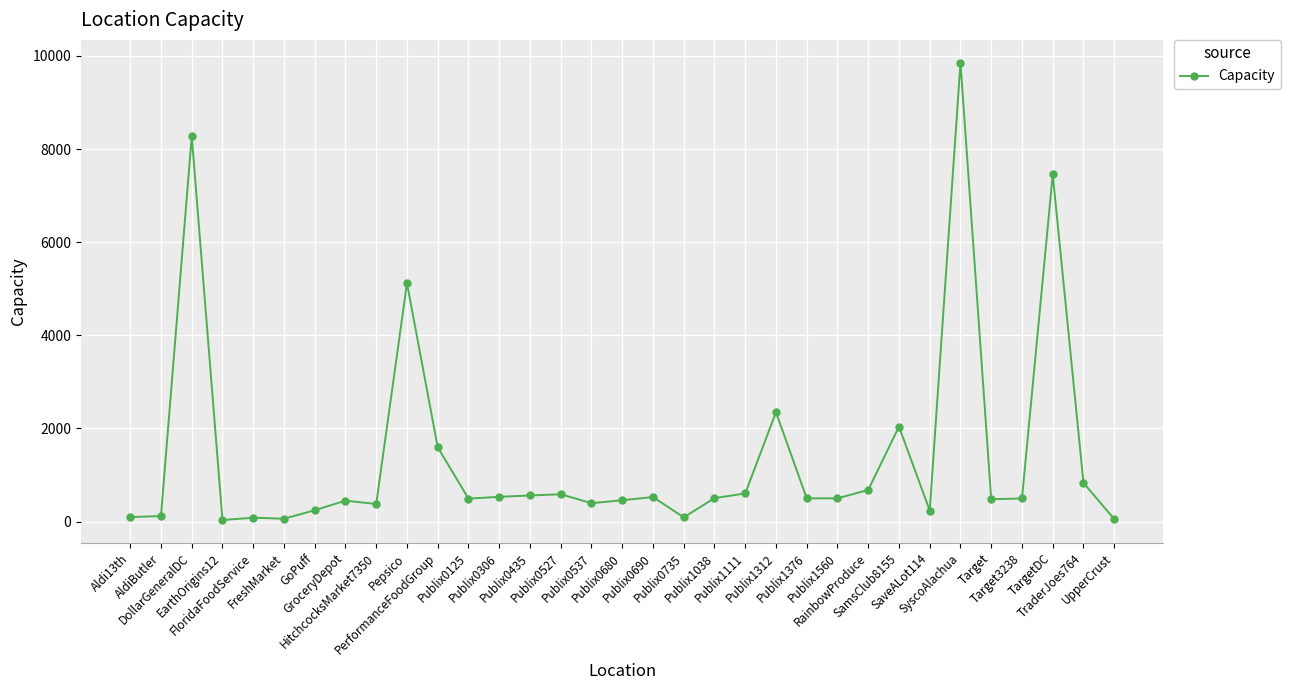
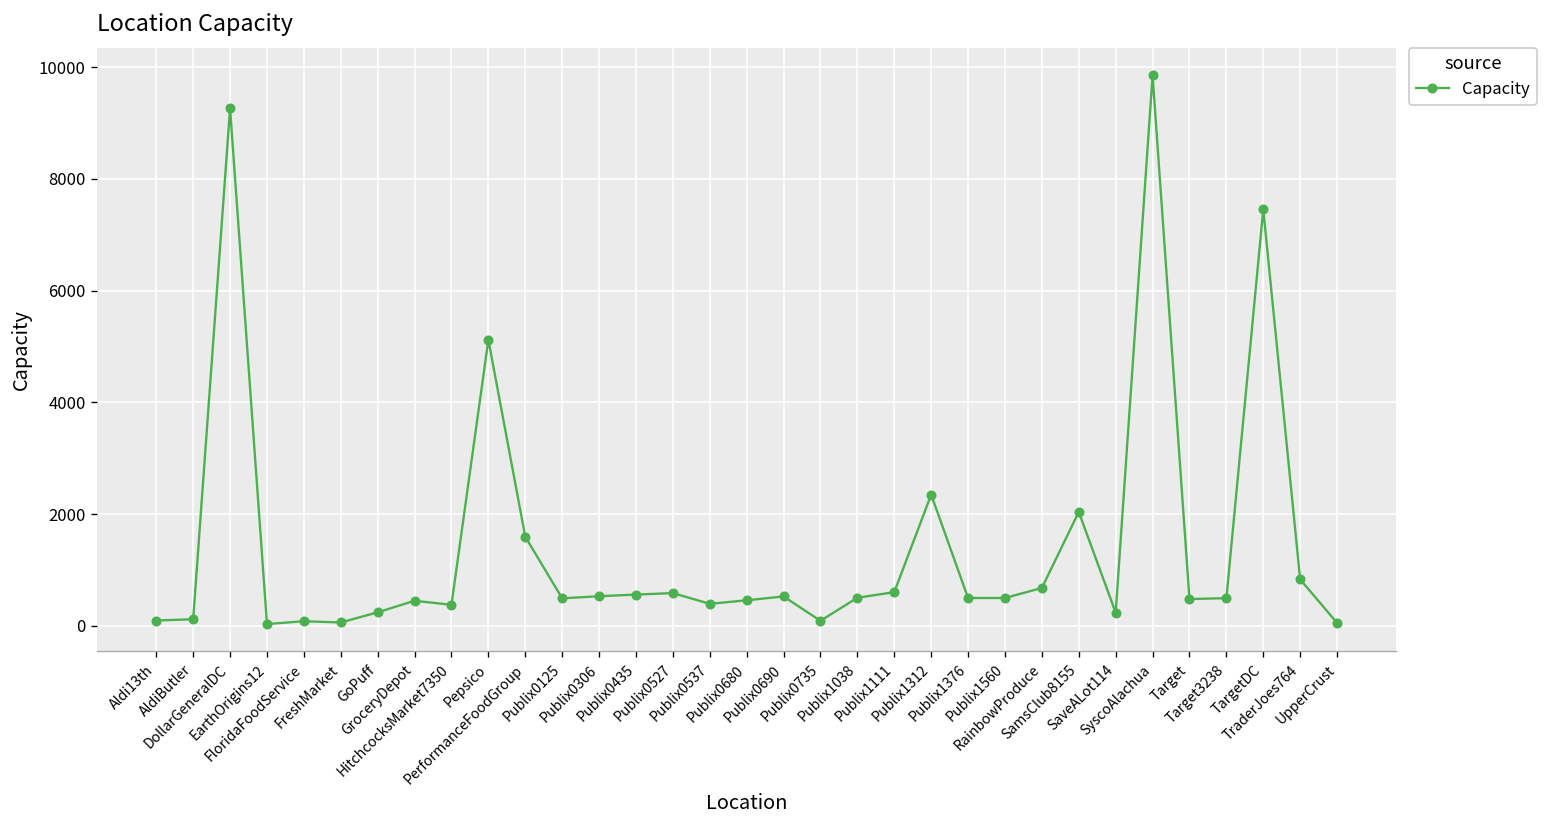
DollarGeneralDC: 8300 -> 9300
